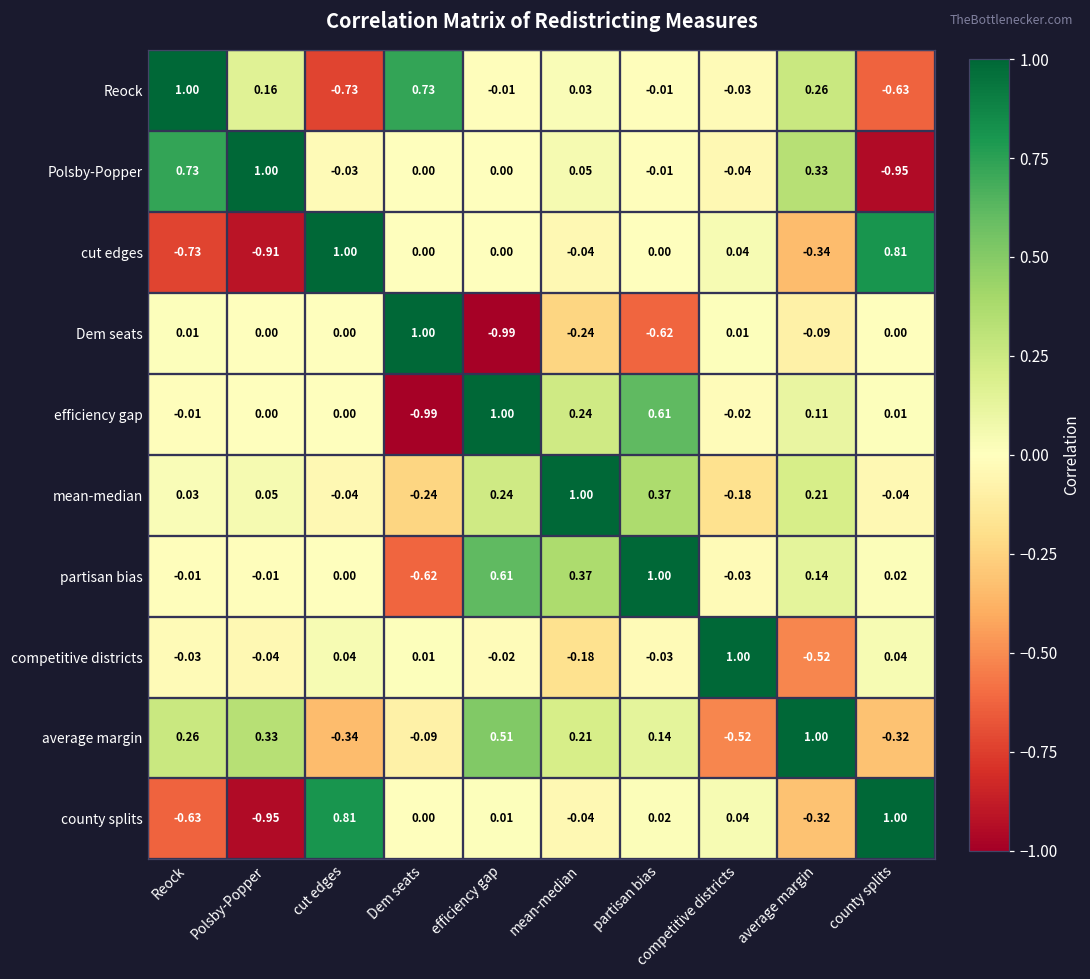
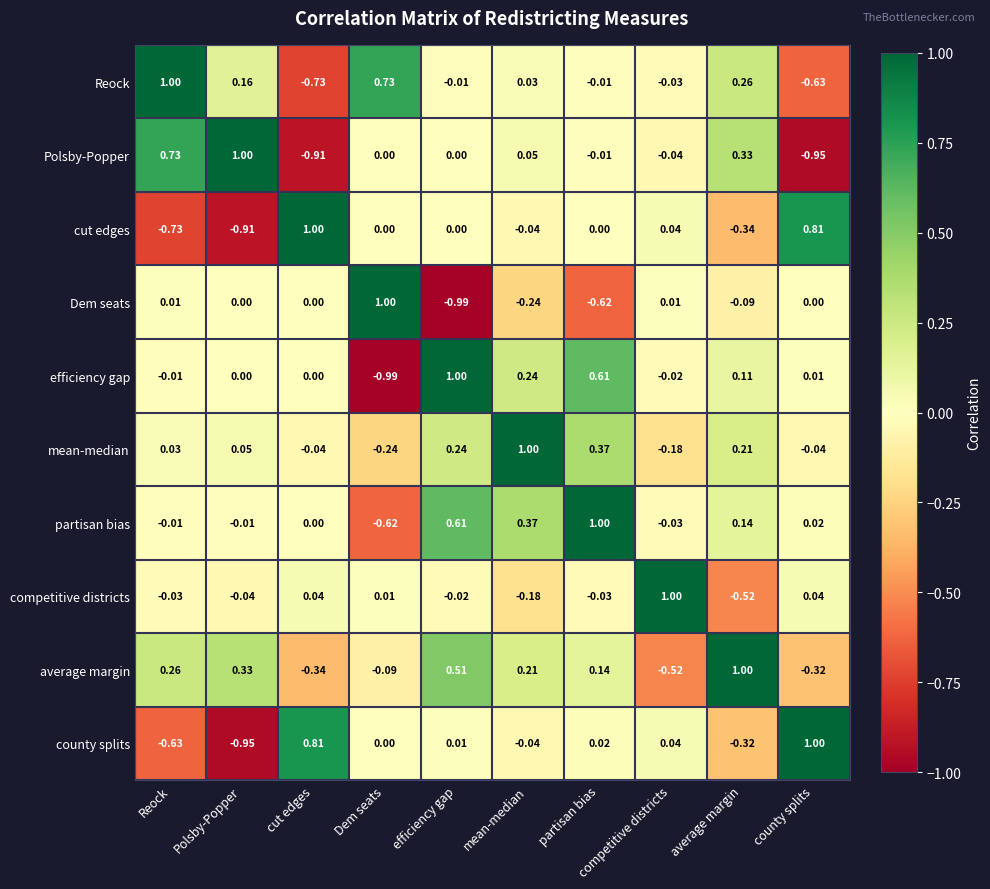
Polsby-Popper, cut edges: -0.03 -> -0.91
